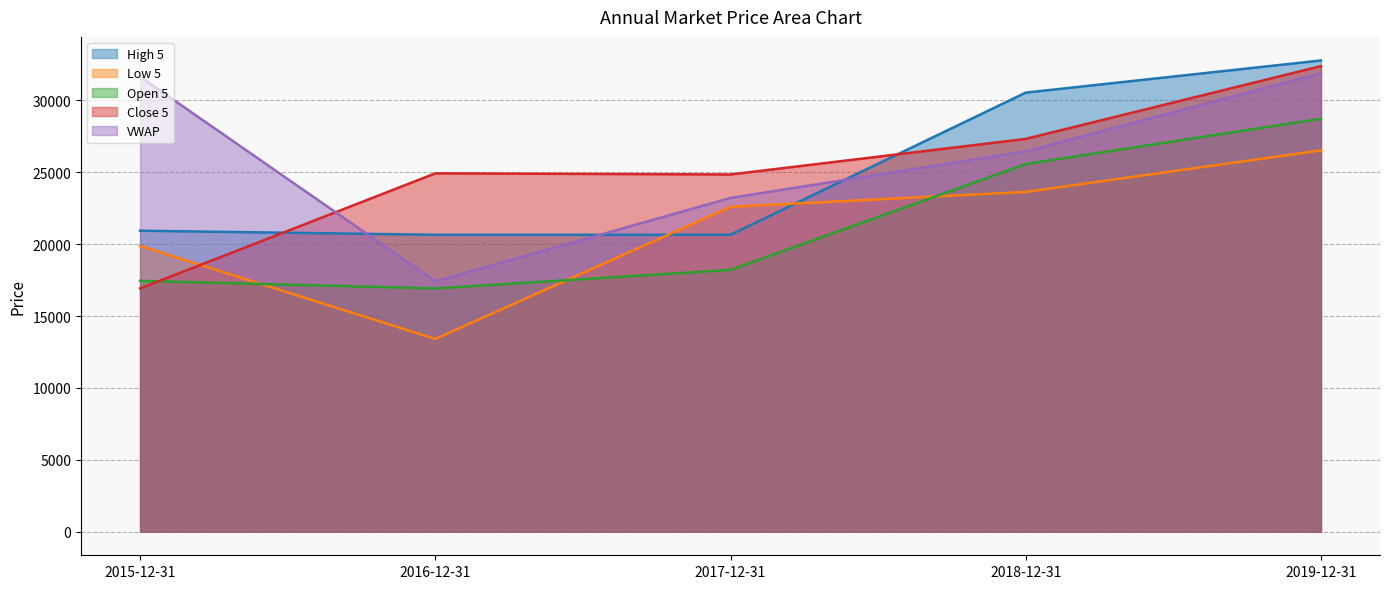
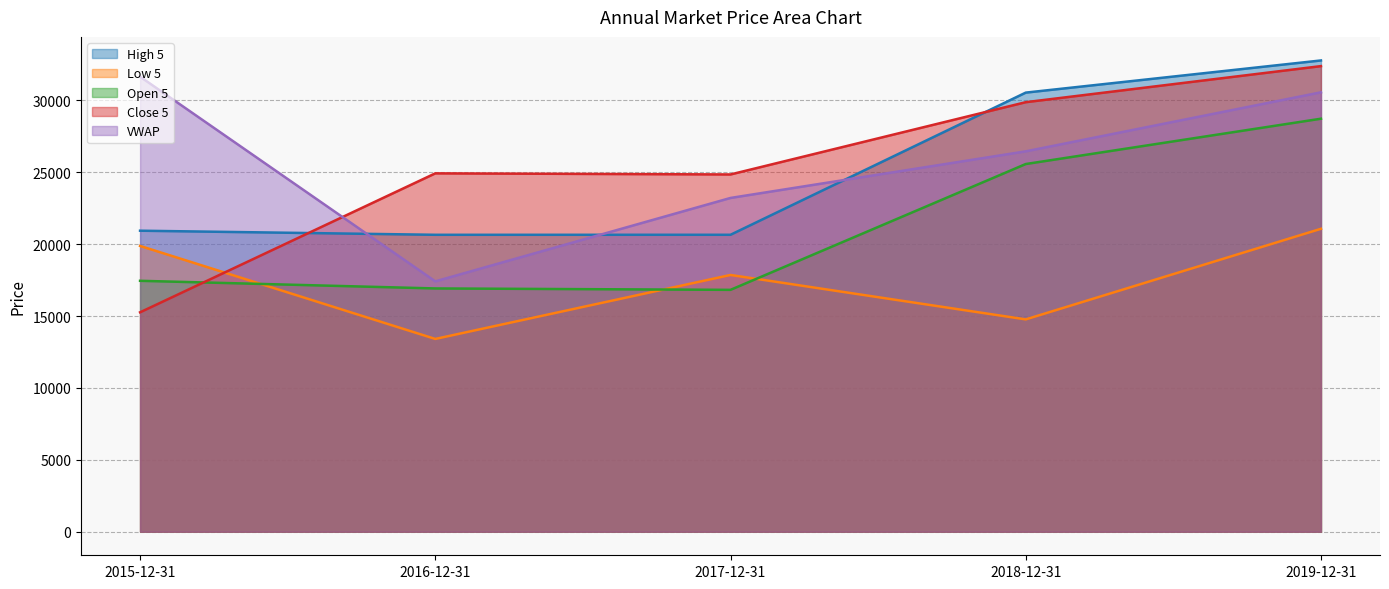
Close 5, 2015-12-31: 16900 -> 15300
Low 5, 2017-12-31: 22600 -> 17900
Open 5, 2017-12-31: 18200 -> 16800
Low 5, 2018-12-31: 23600 -> 14800
Close 5, 2018-12-31: 27300 -> 29900
Low 5, 2019-12-31: 26500 -> 21100
VWAP, 2019-12-31: 31900 -> 30600
